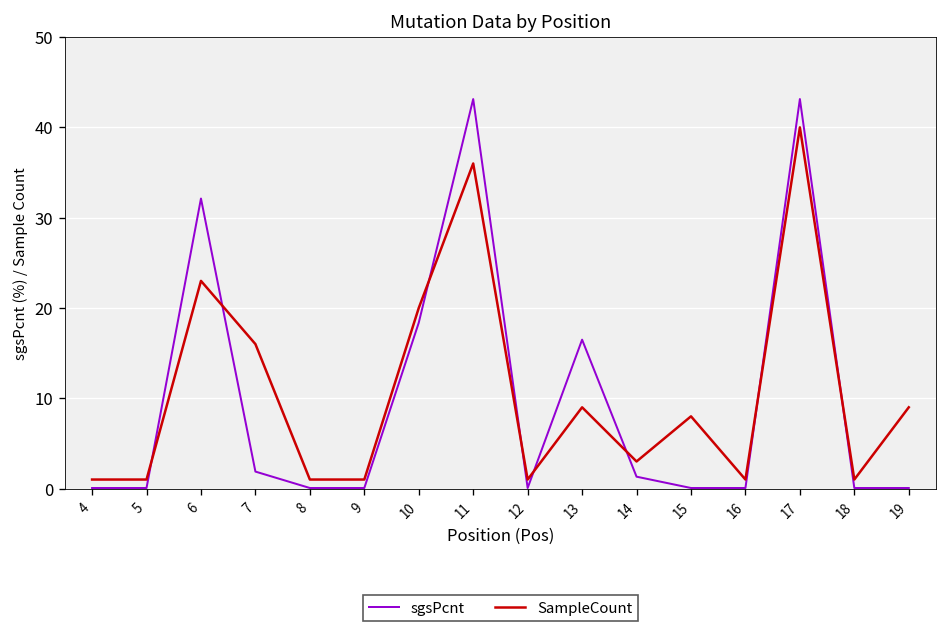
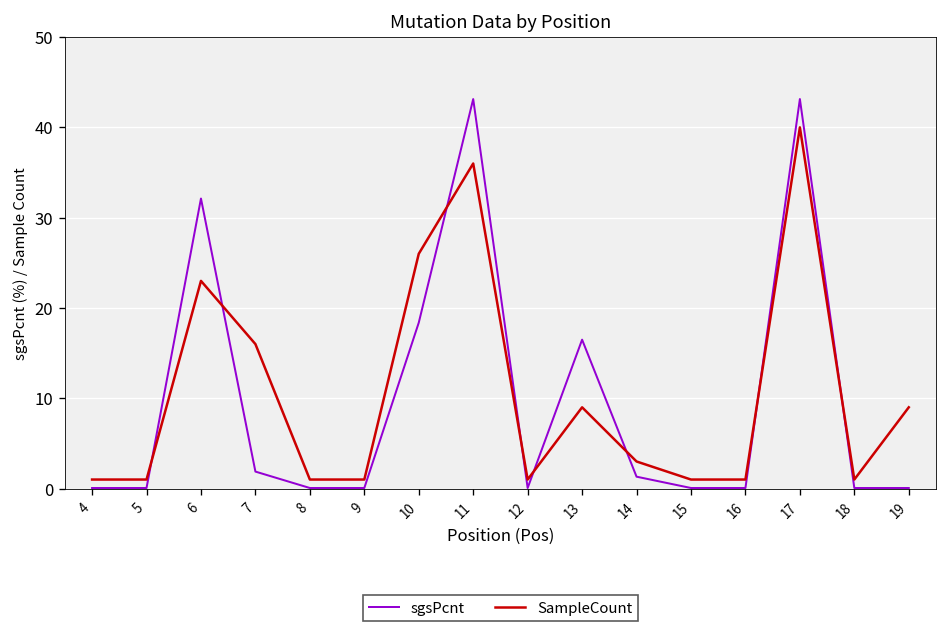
SampleCount, 10: 20 -> 26
SampleCount, 15: 8 -> 1
